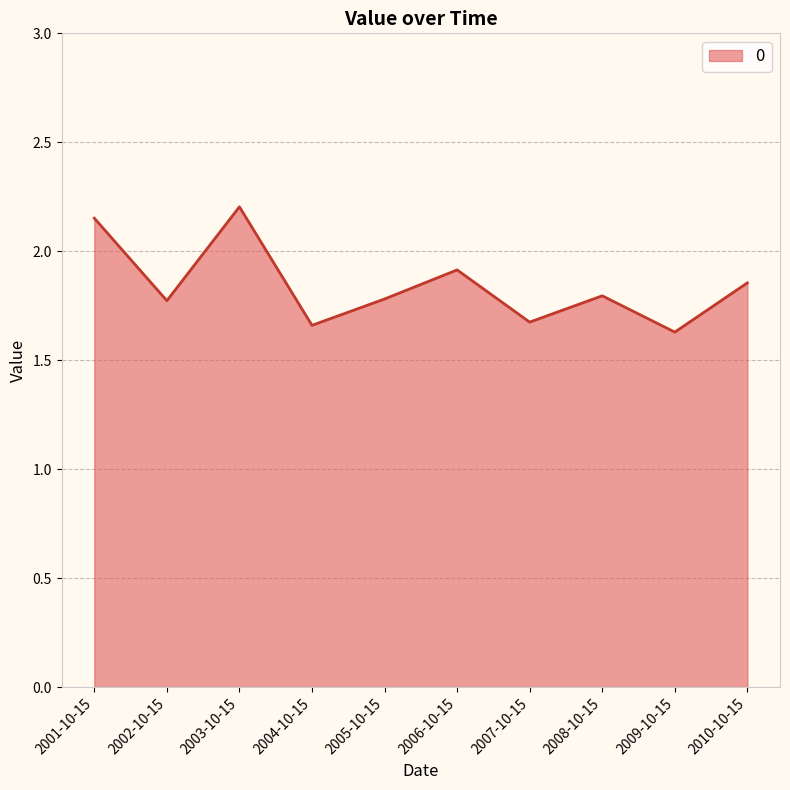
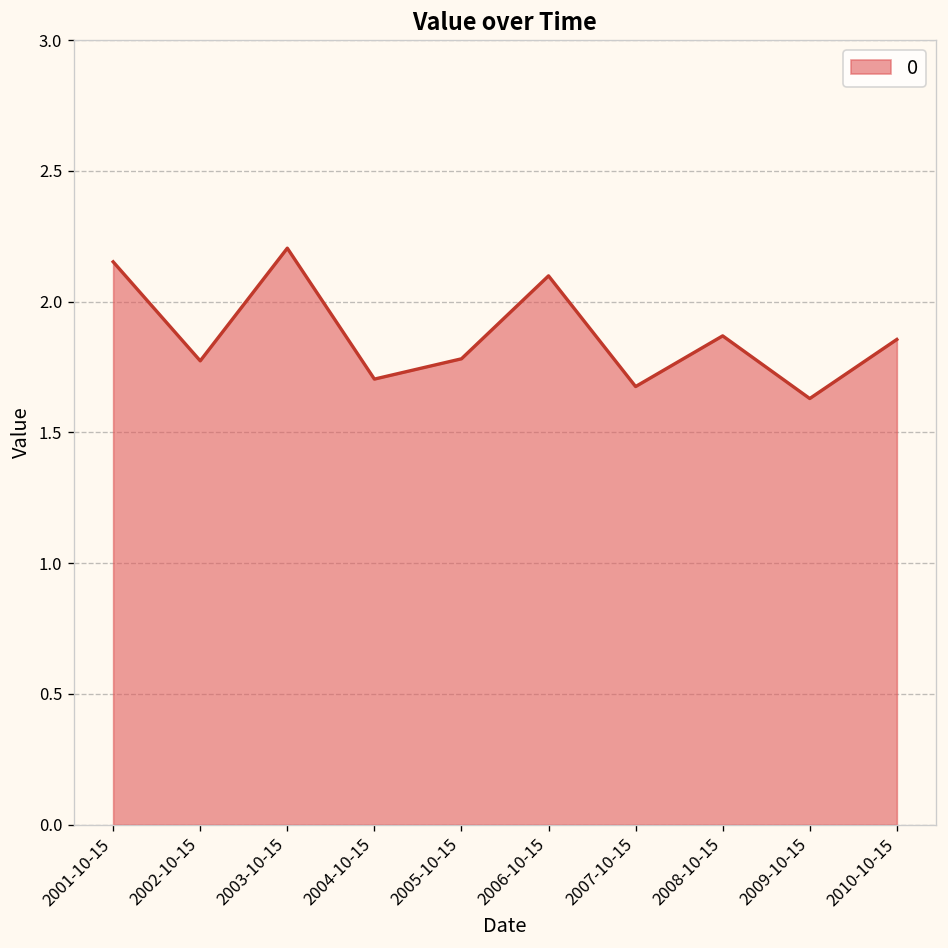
2004-10-15: 1.66 -> 1.70
2006-10-15: 1.91 -> 2.10
2008-10-15: 1.80 -> 1.87
